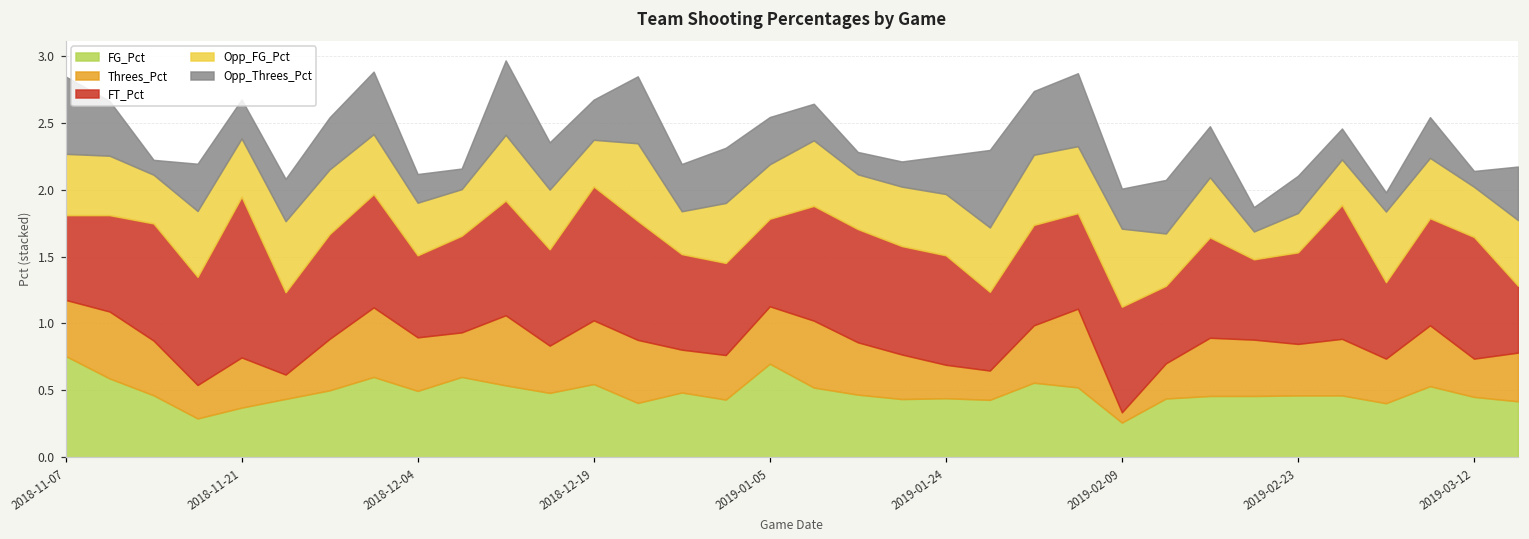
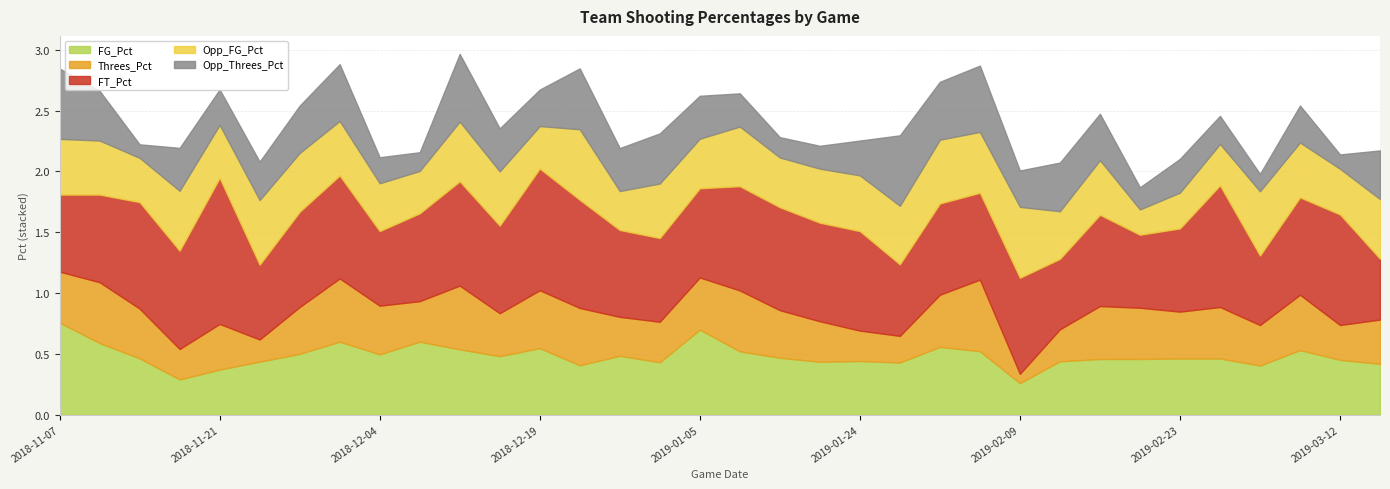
FT_Pct, 2019-01-05: 0.65 -> 0.73
